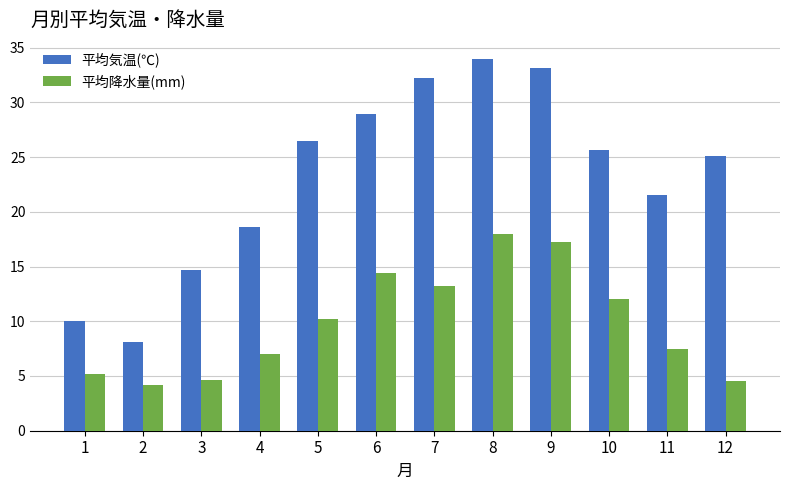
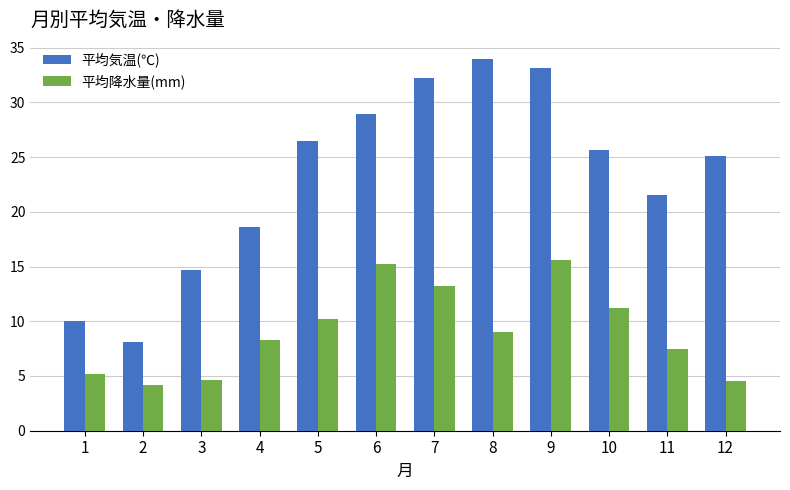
平均降水量(mm), 4: 7.0 -> 8.3
平均降水量(mm), 6: 14.4 -> 15.2
平均降水量(mm), 8: 18 -> 9
平均降水量(mm), 9: 17.2 -> 15.6
平均降水量(mm), 10: 12.0 -> 11.2
